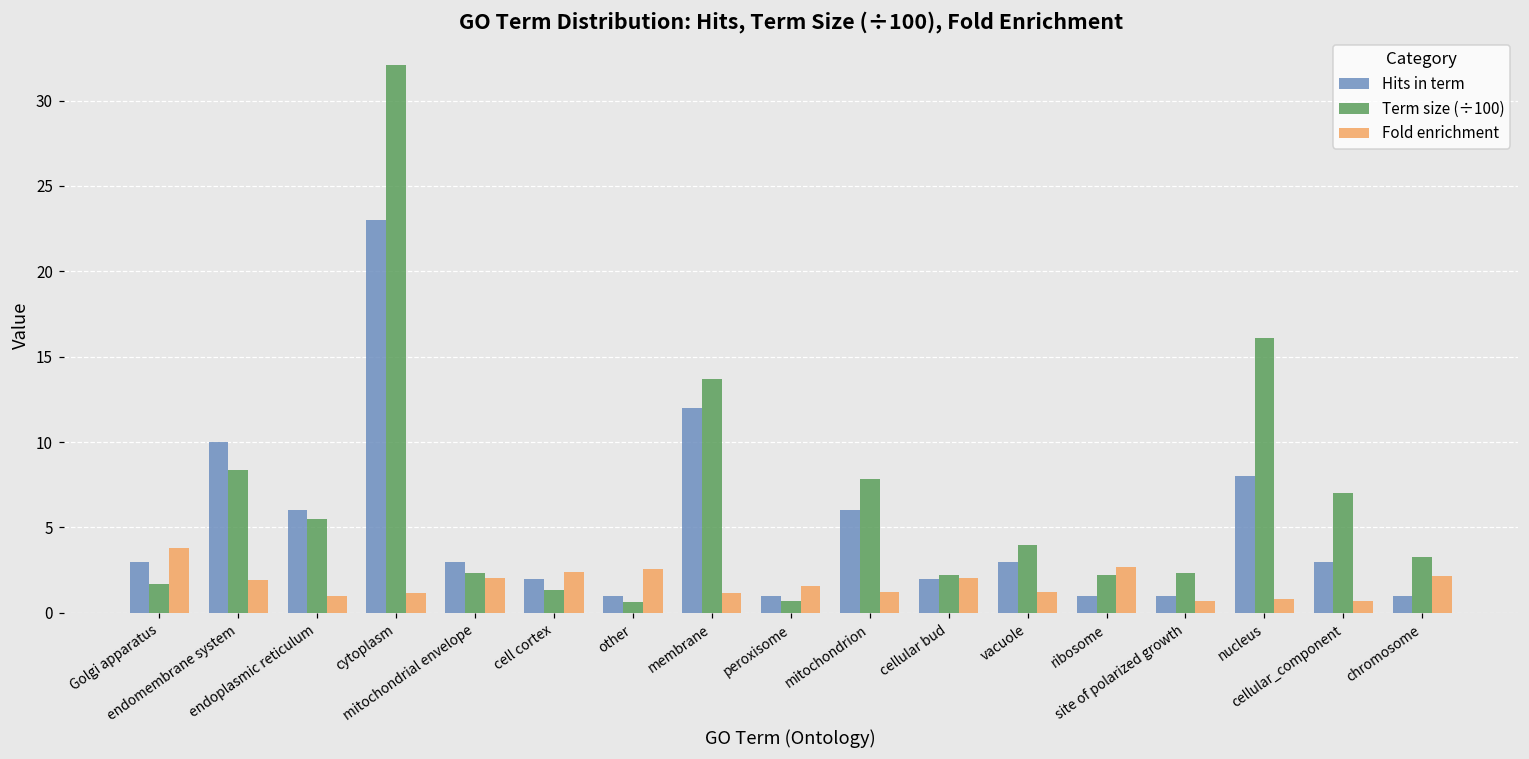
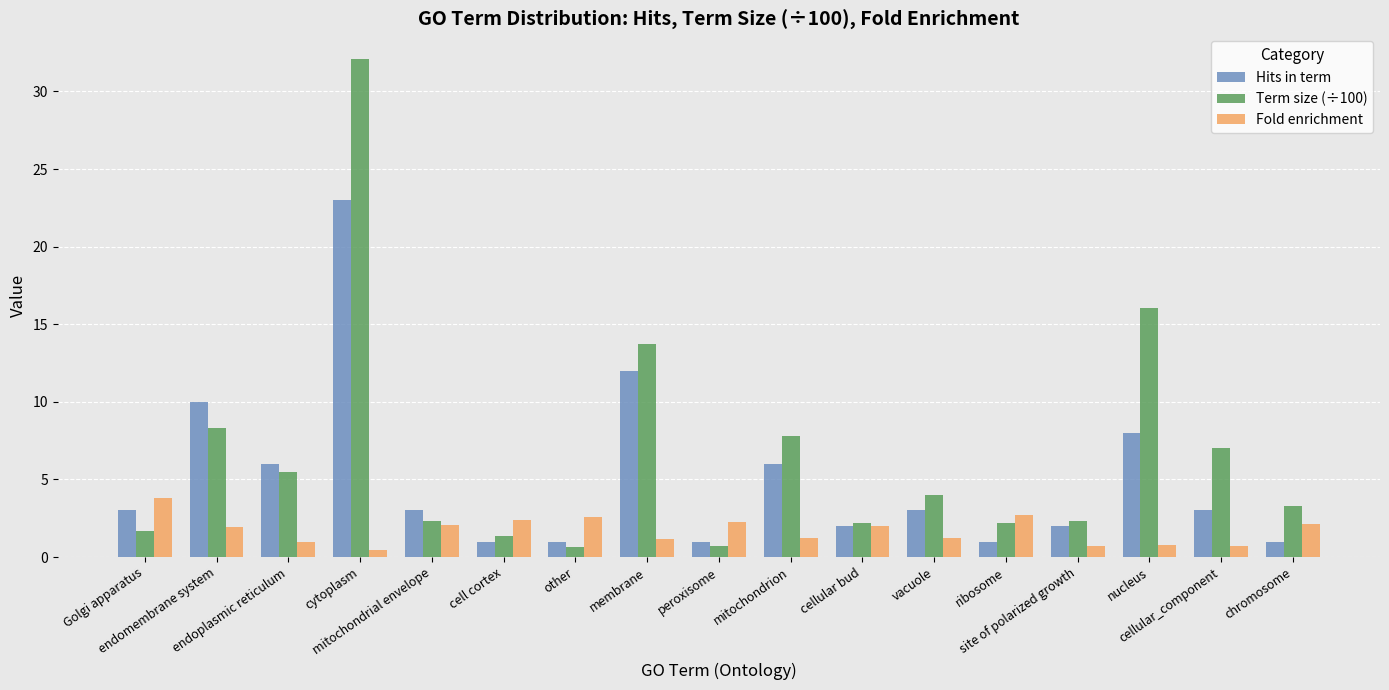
Fold enrichment, cytoplasm: 1.1 -> 0.4
Hits in term, cell cortex: 2 -> 1
Fold enrichment, peroxisome: 1.5 -> 2.3
Hits in term, site of polarized growth: 1 -> 2
